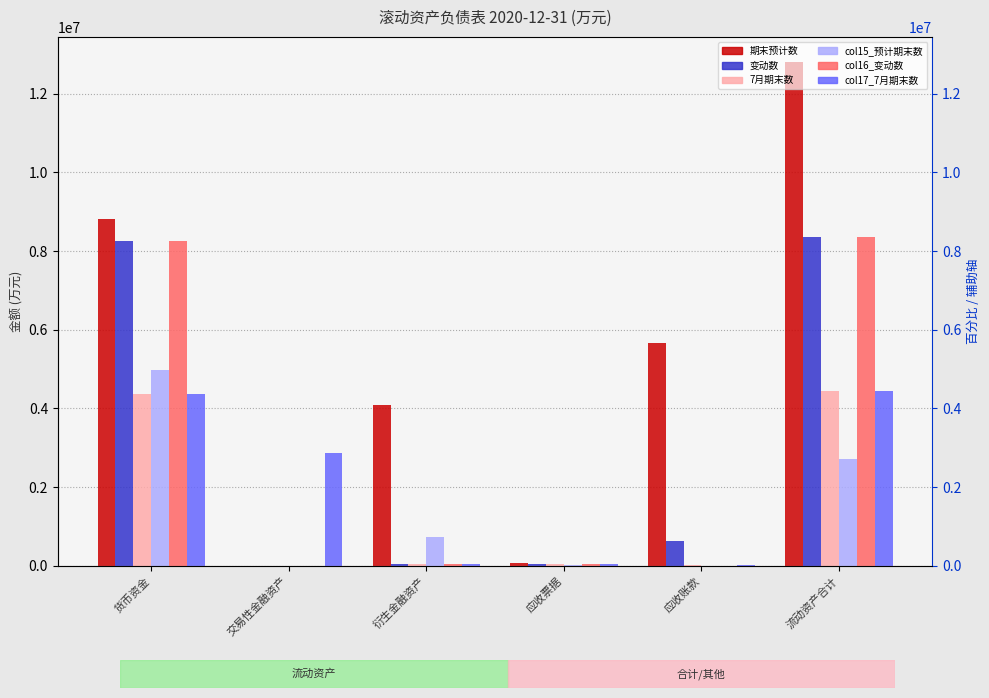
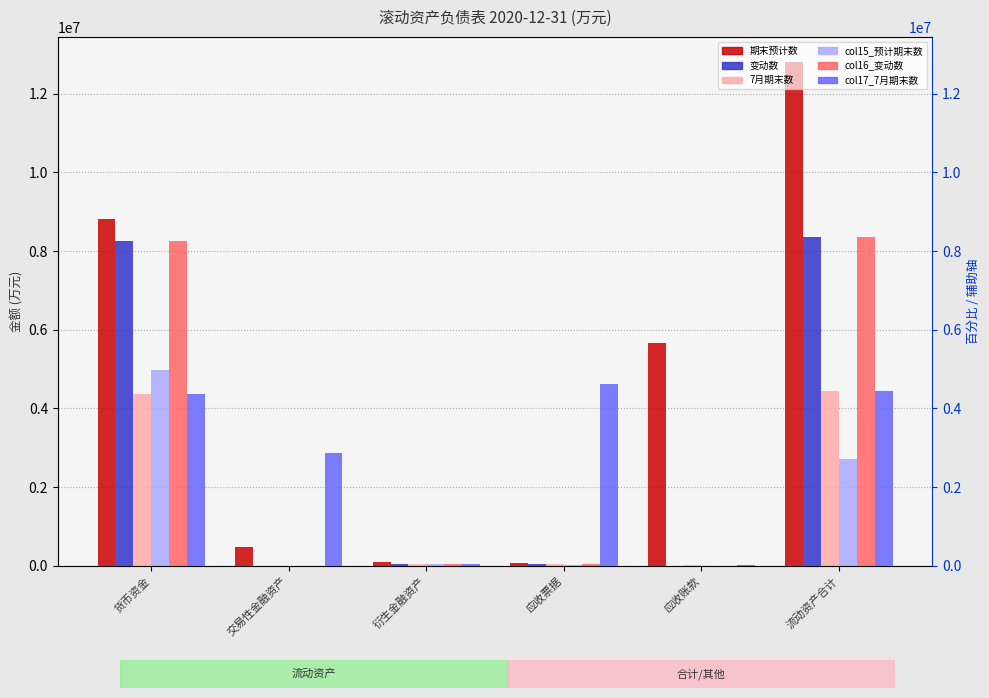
期末预计数, 交易性金融资产: 0 -> 500000
期末预计数, 衍生金融资产: 4100000 -> 100000
col15_预计期末数, 衍生金融资产: 700000 -> 100000
col17_7月期末数, 应收票据: 0 -> 4600000
变动数, 应收账款: 600000 -> 0
